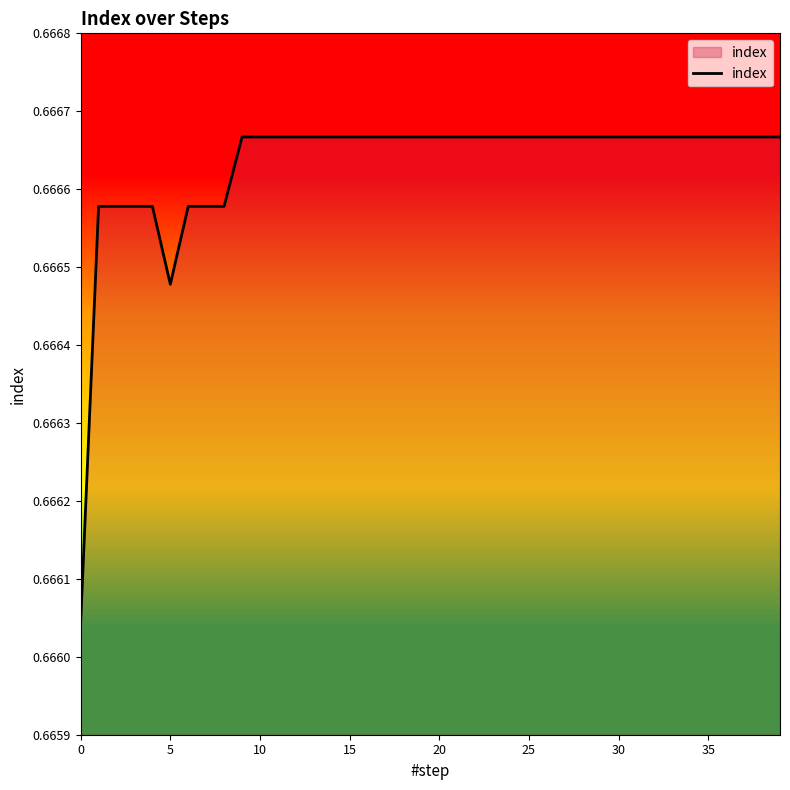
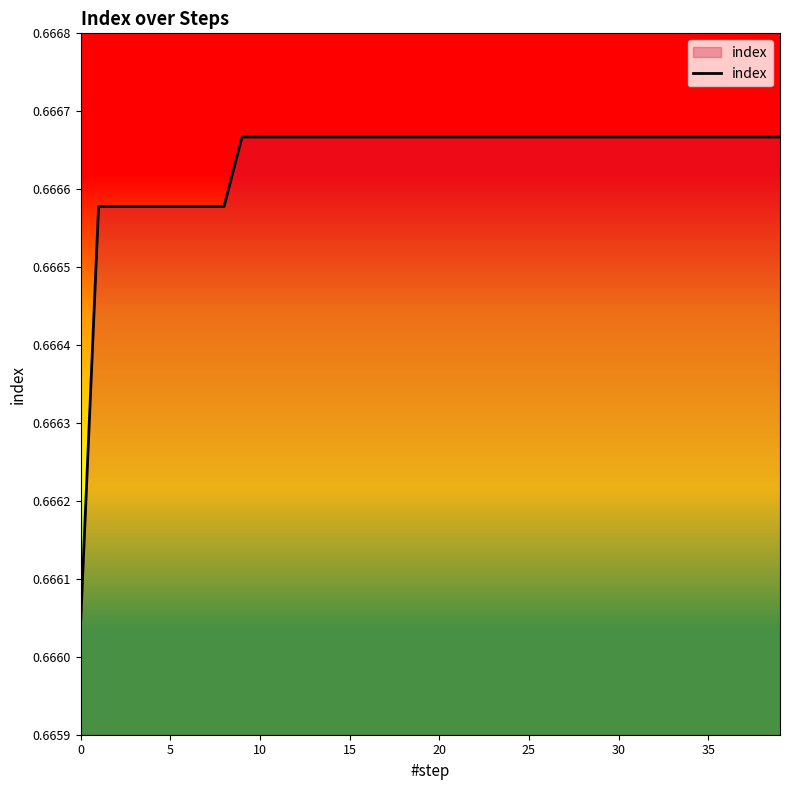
5: 0.66648 -> 0.66658
